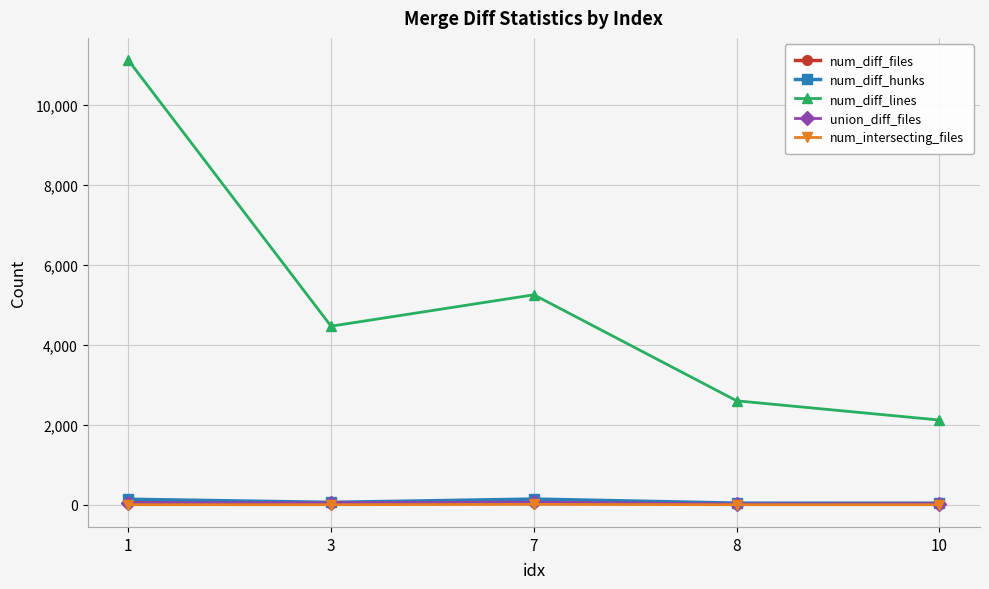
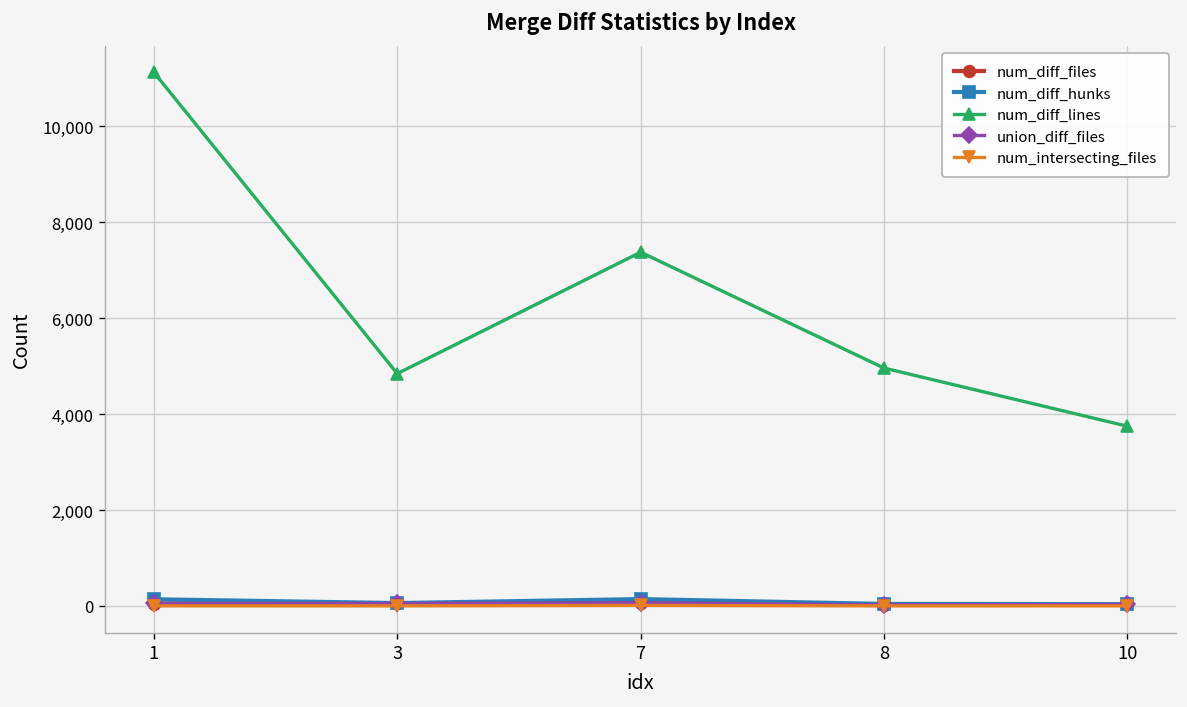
num_diff_lines, 3: 4,500 -> 4,800
num_diff_lines, 7: 5,300 -> 7,400
num_diff_lines, 8: 2,600 -> 5,000
num_diff_lines, 10: 2,100 -> 3,700
